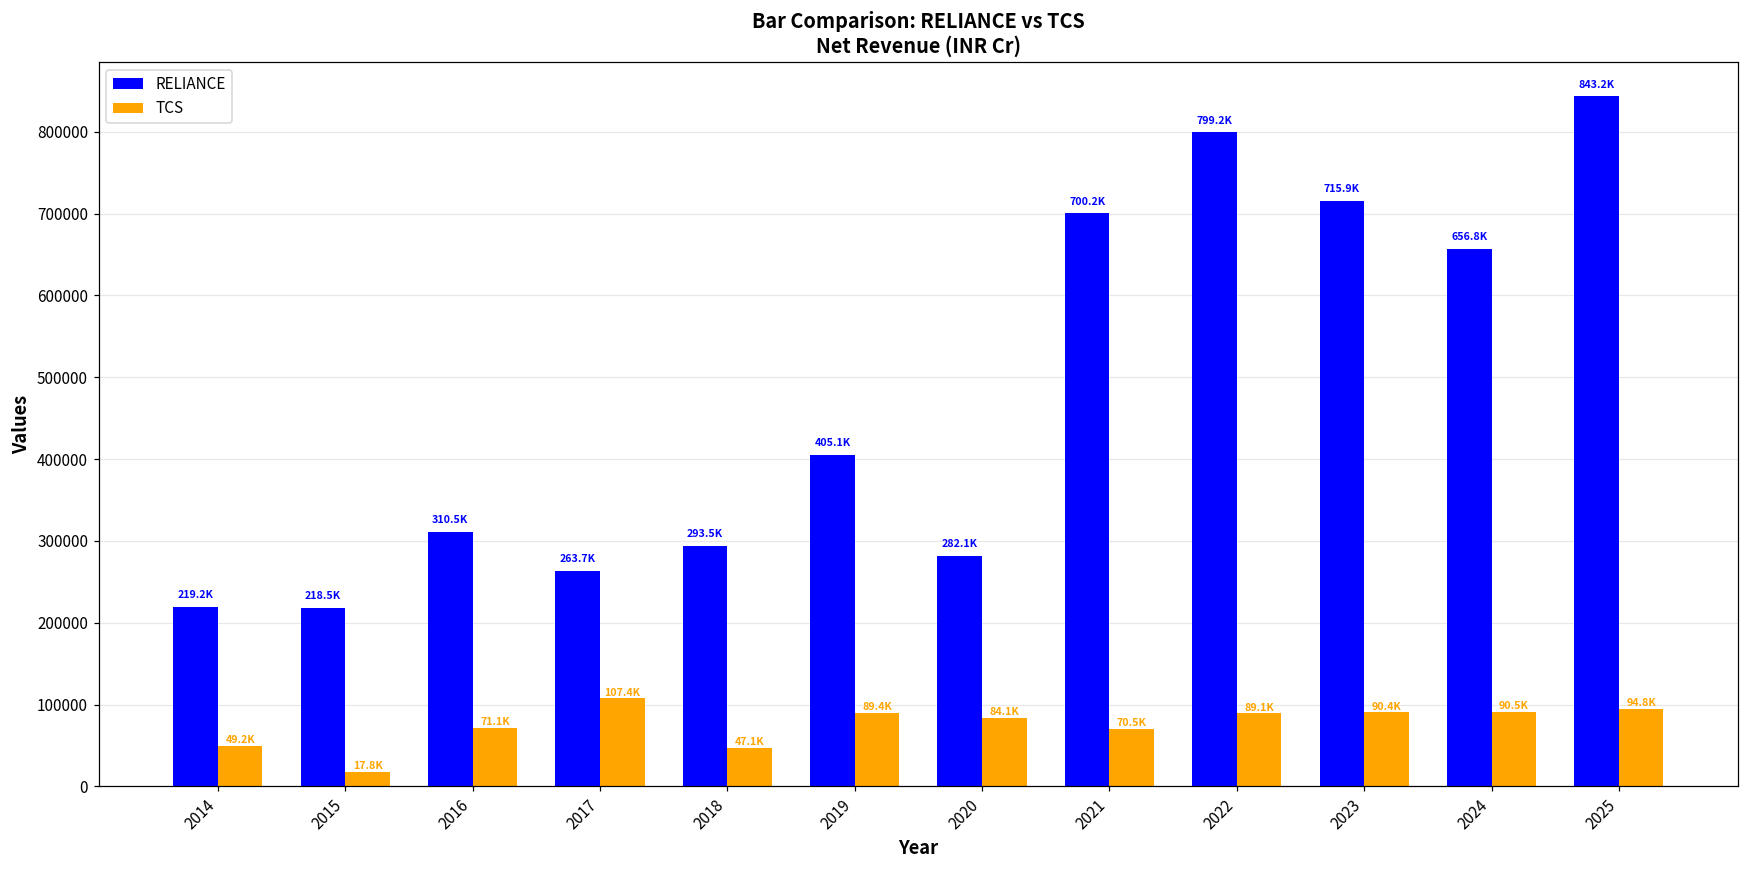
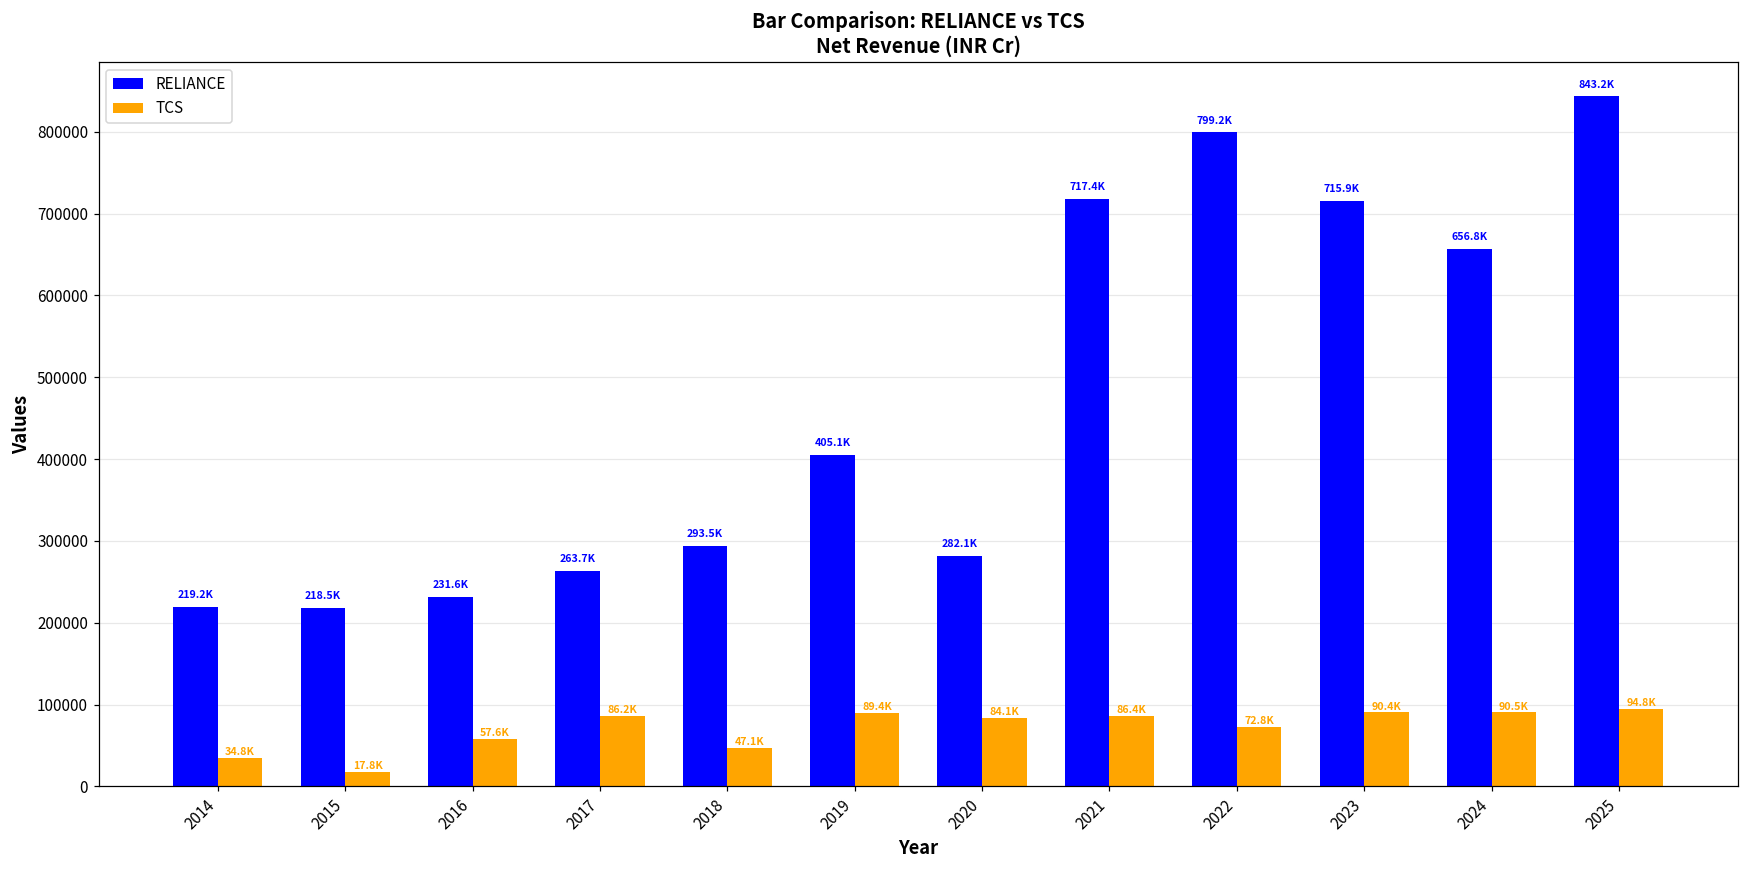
TCS, 2014: 49.2K -> 34.8K
RELIANCE, 2016: 310.5K -> 231.6K
TCS, 2016: 71.1K -> 57.6K
TCS, 2017: 107.4K -> 86.2K
RELIANCE, 2021: 700.2K -> 717.4K
TCS, 2021: 70.5K -> 86.4K
TCS, 2022: 89.1K -> 72.8K
